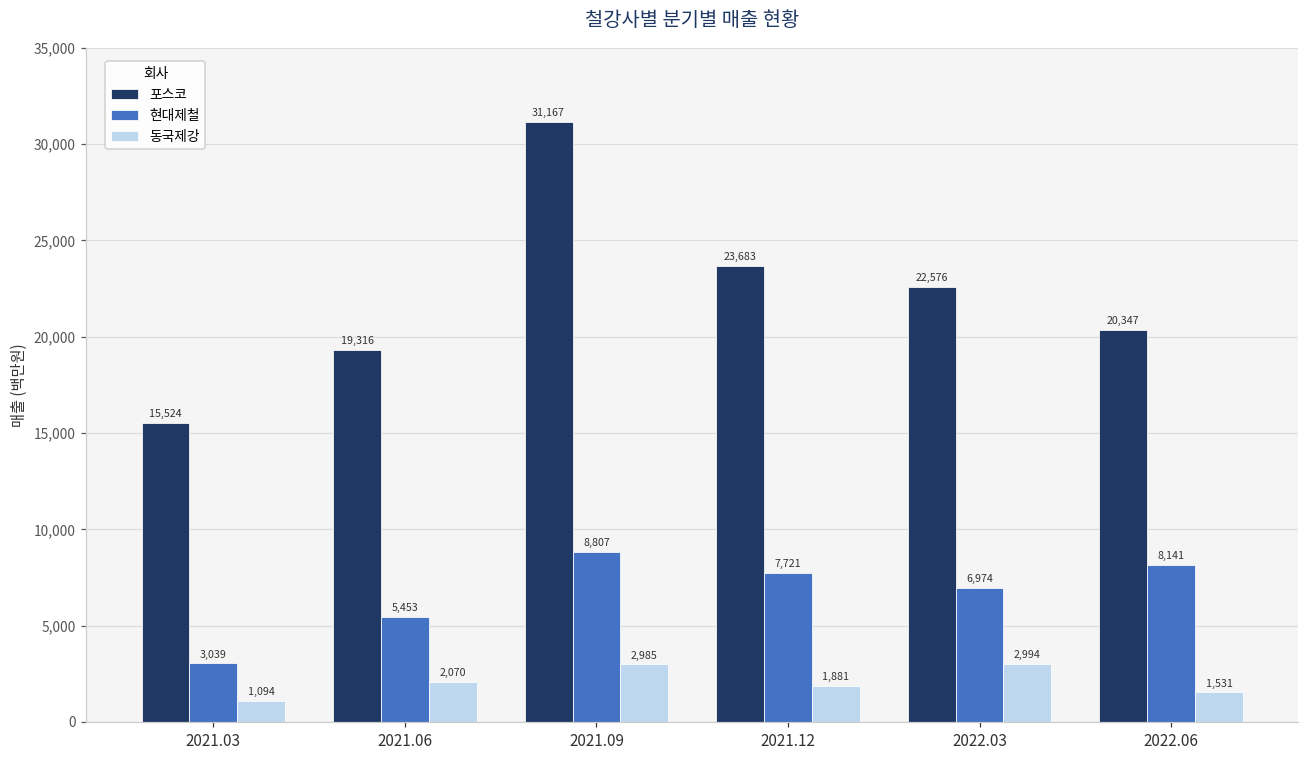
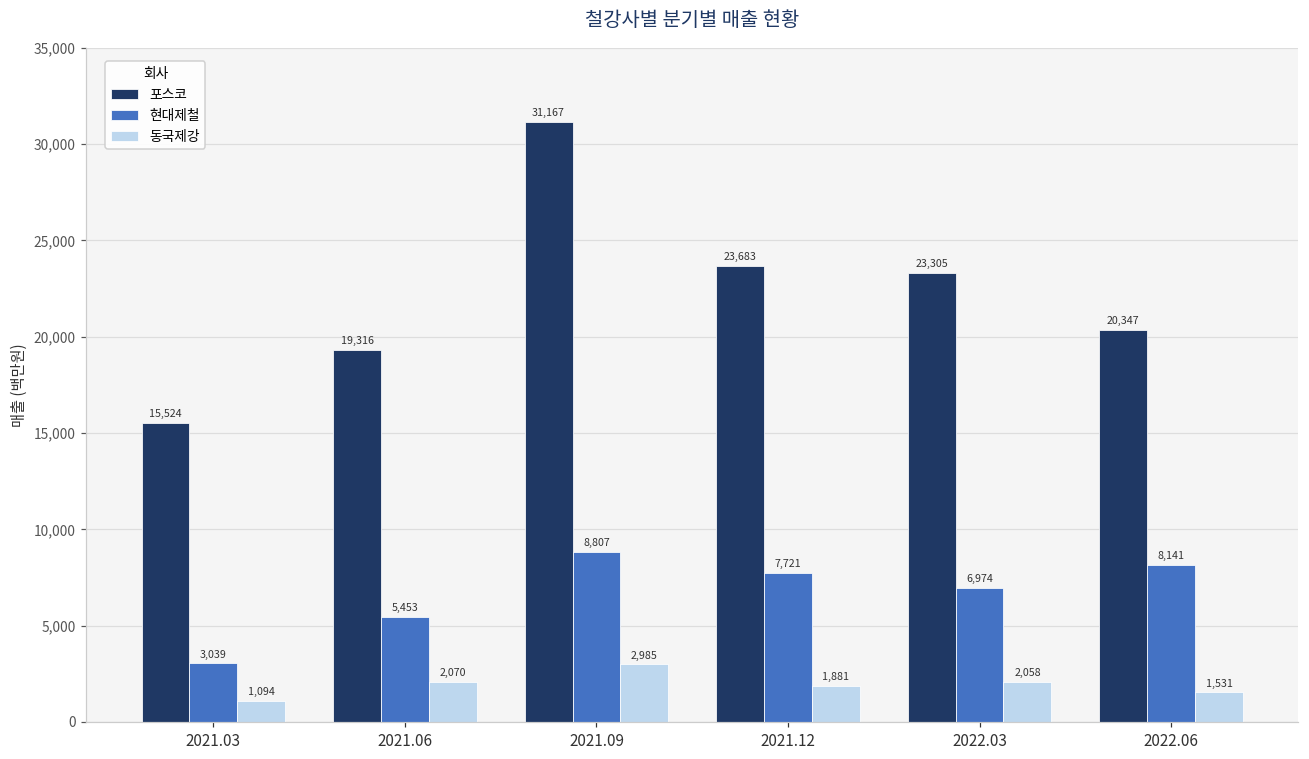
포스코, 2022.03: 22,576 -> 23,305
동국제강, 2022.03: 2,994 -> 2,058
